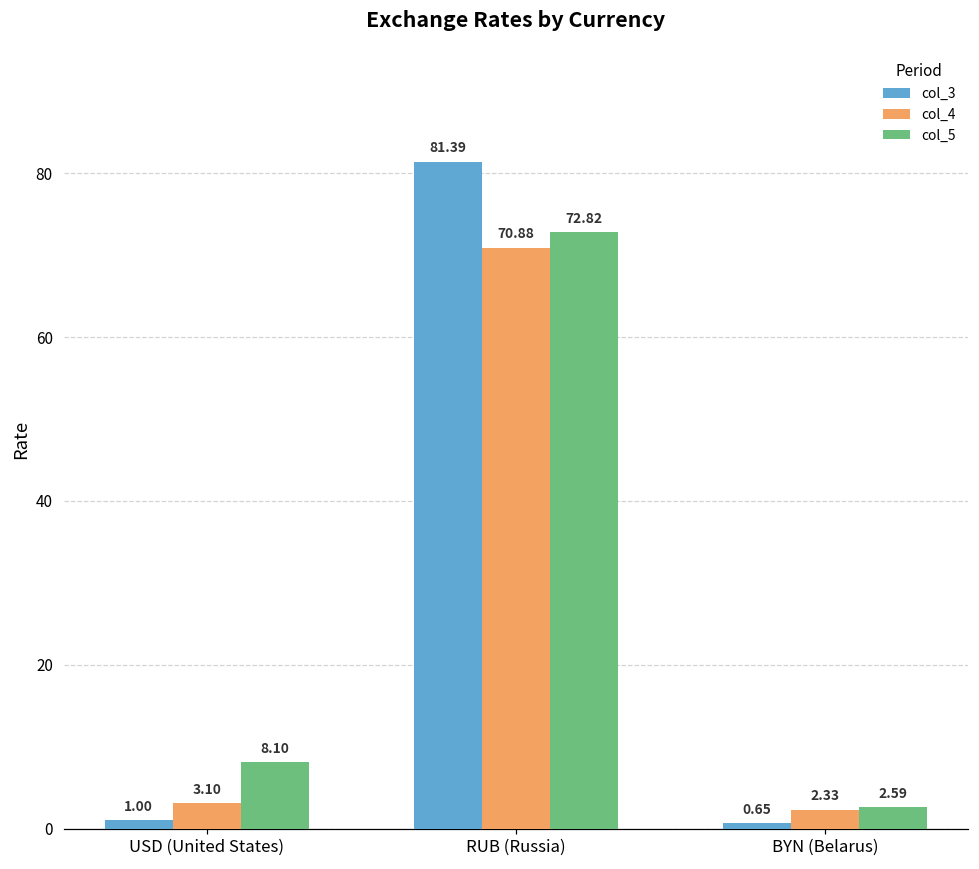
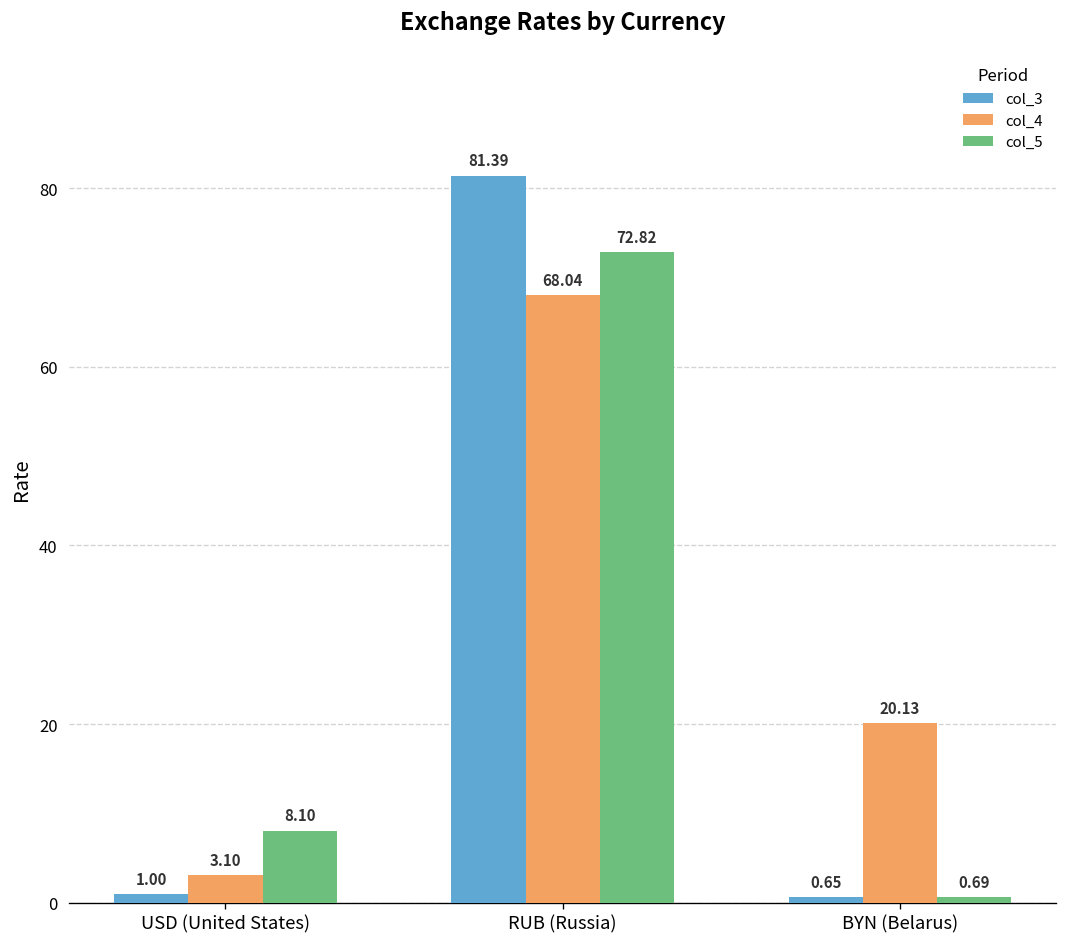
col_4, RUB (Russia): 70.88 -> 68.04
col_4, BYN (Belarus): 2.33 -> 20.13
col_5, BYN (Belarus): 2.59 -> 0.69
